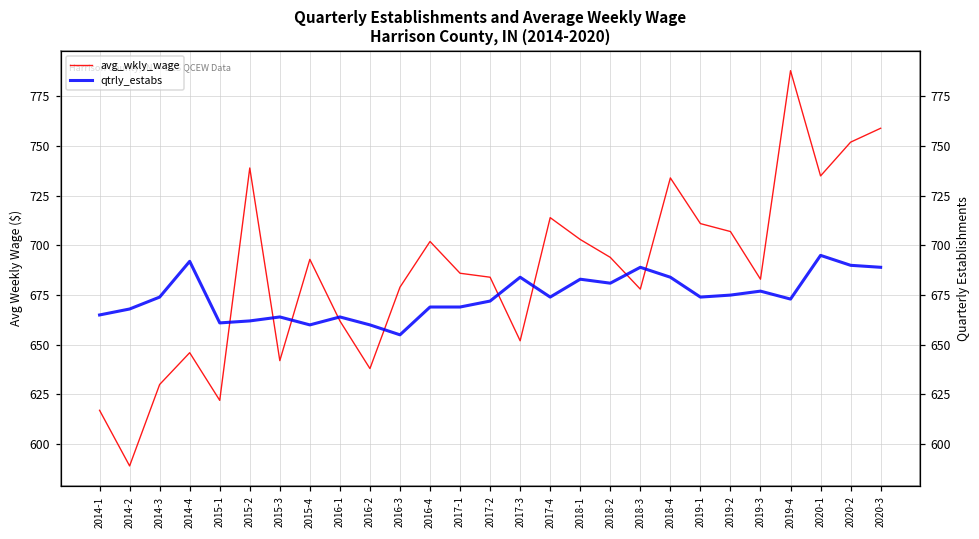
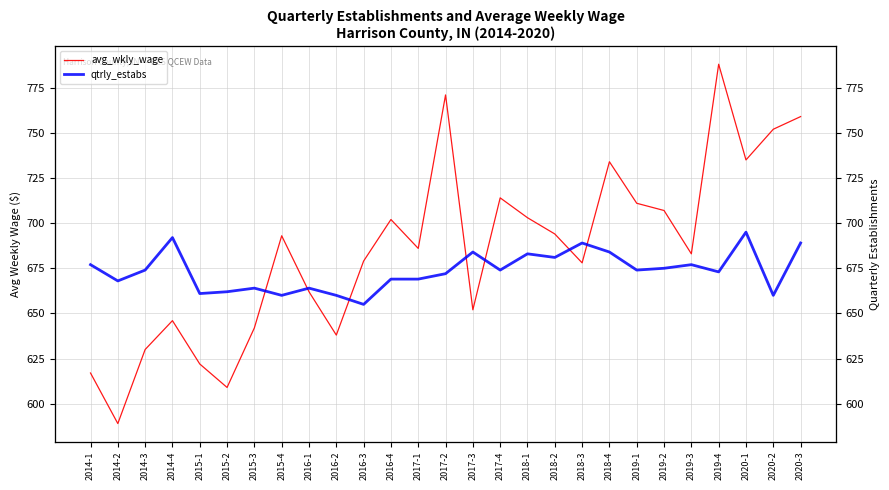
qtrly_estabs, 2014-1: 665 -> 677
avg_wkly_wage, 2015-2: 739 -> 609
avg_wkly_wage, 2017-2: 684 -> 771
qtrly_estabs, 2020-2: 690 -> 660
